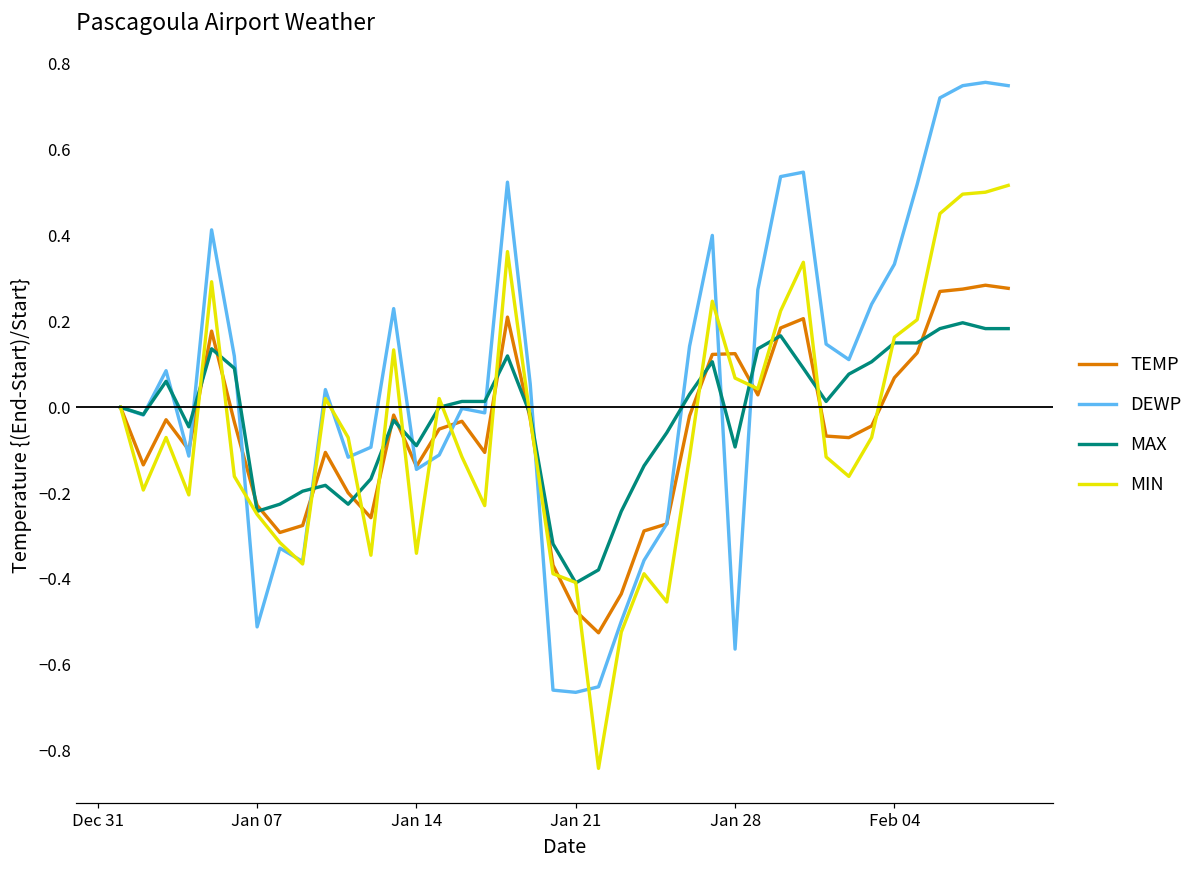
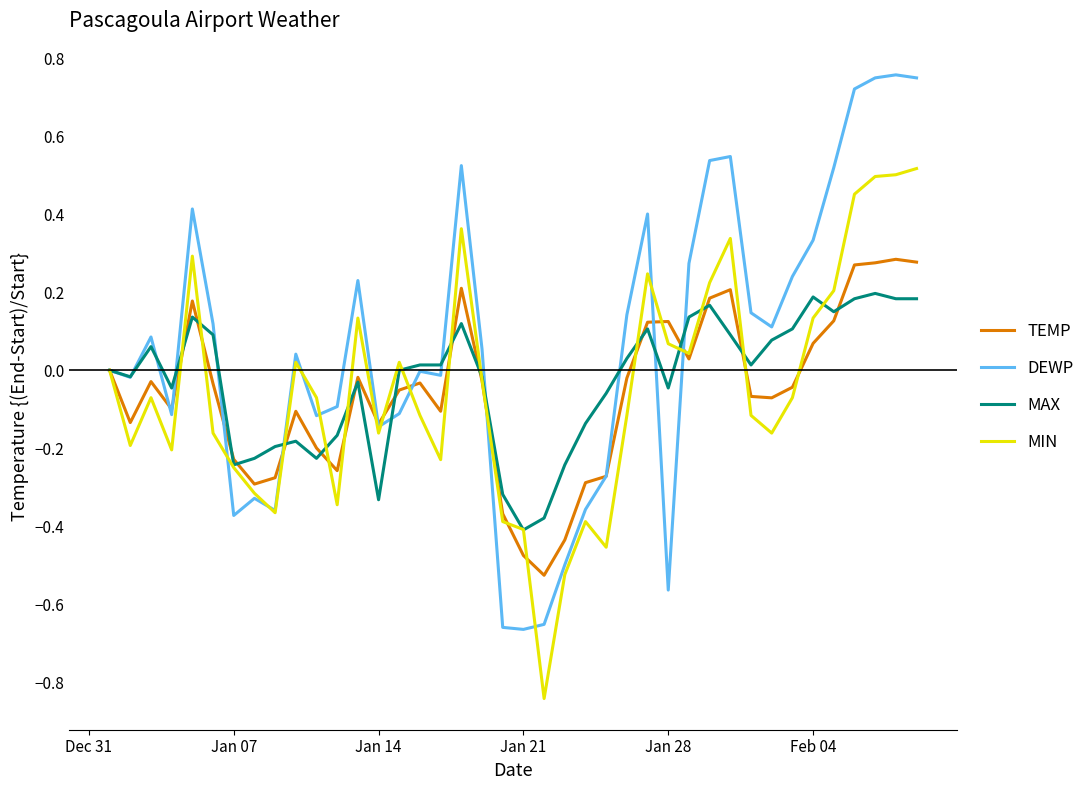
DEWP, Jan 07: -0.51 -> -0.37
MAX, Jan 14: -0.09 -> -0.33
MIN, Jan 14: -0.34 -> -0.16
MAX, Jan 28: -0.09 -> -0.05
MAX, Feb 04: 0.15 -> 0.19
MIN, Feb 04: 0.16 -> 0.13
